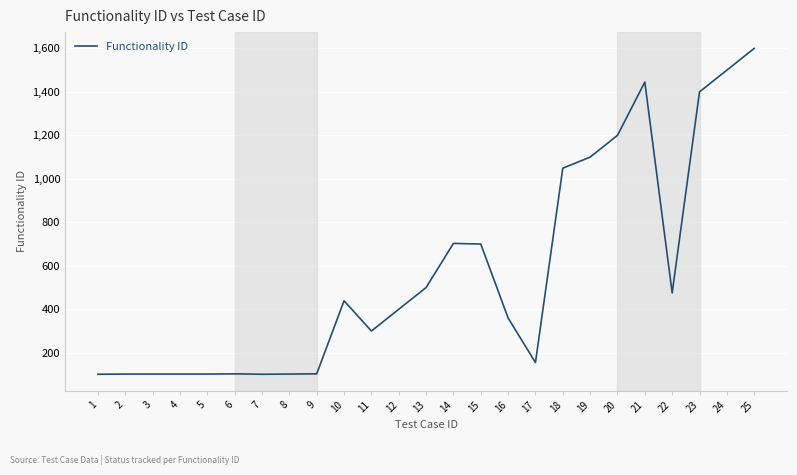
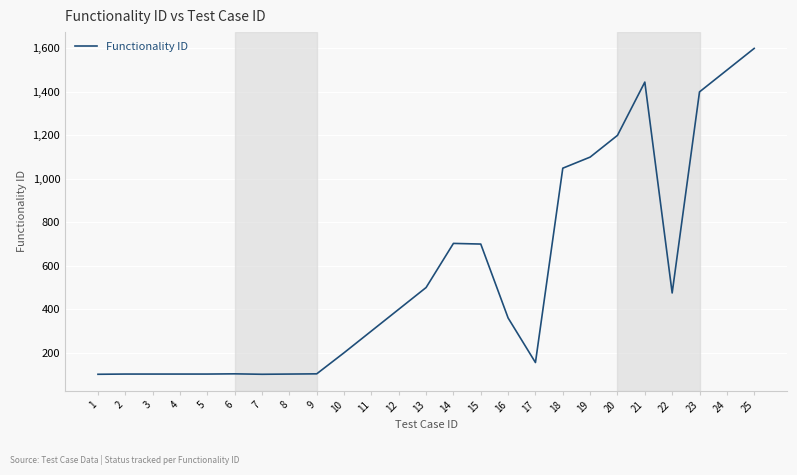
10: 440 -> 200
